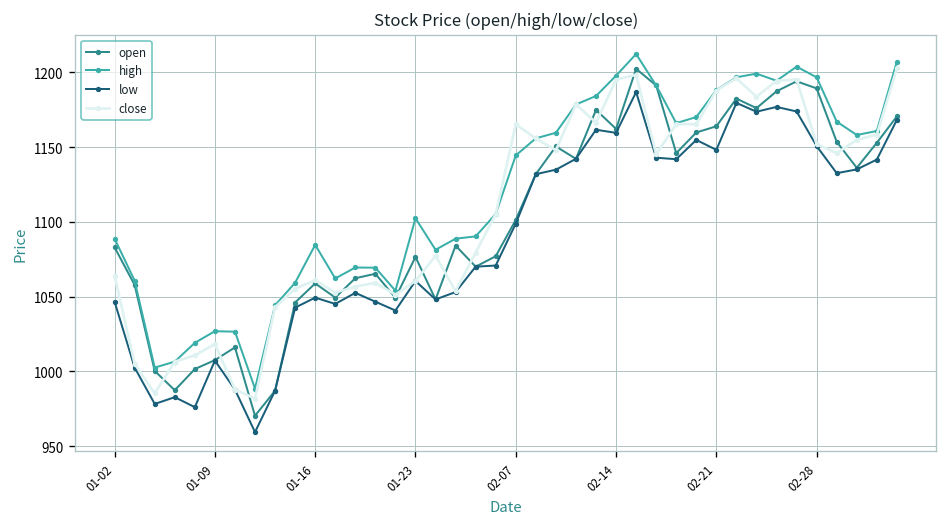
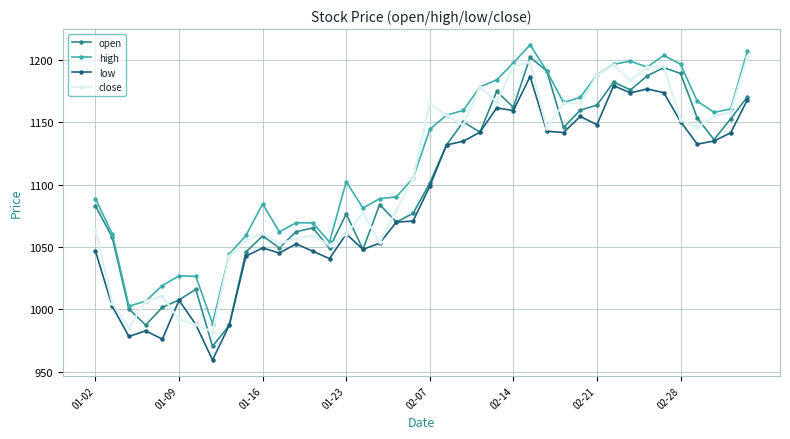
close, 01-09: 1018 -> 992
